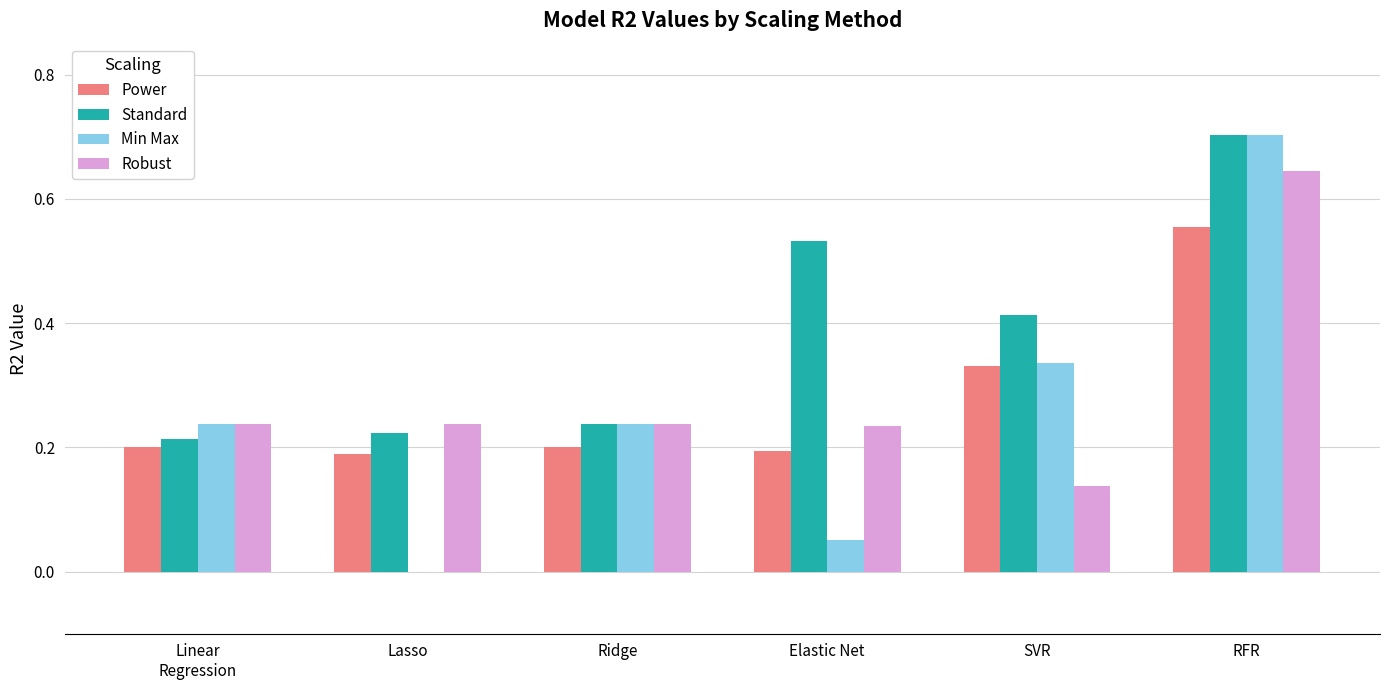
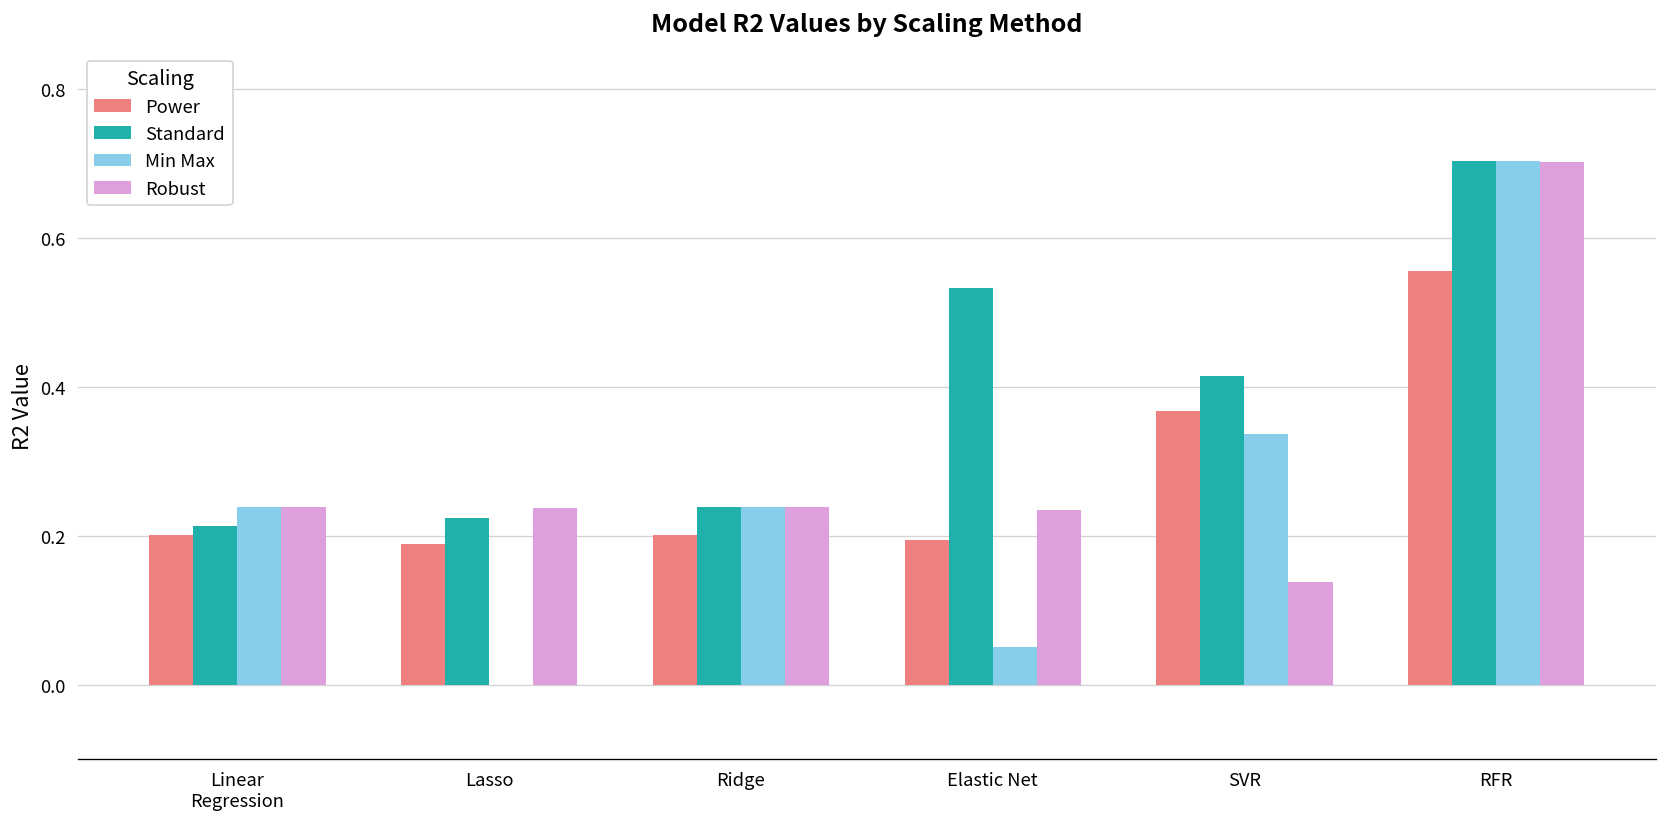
Power, SVR: 0.33 -> 0.37
Robust, RFR: 0.65 -> 0.70
